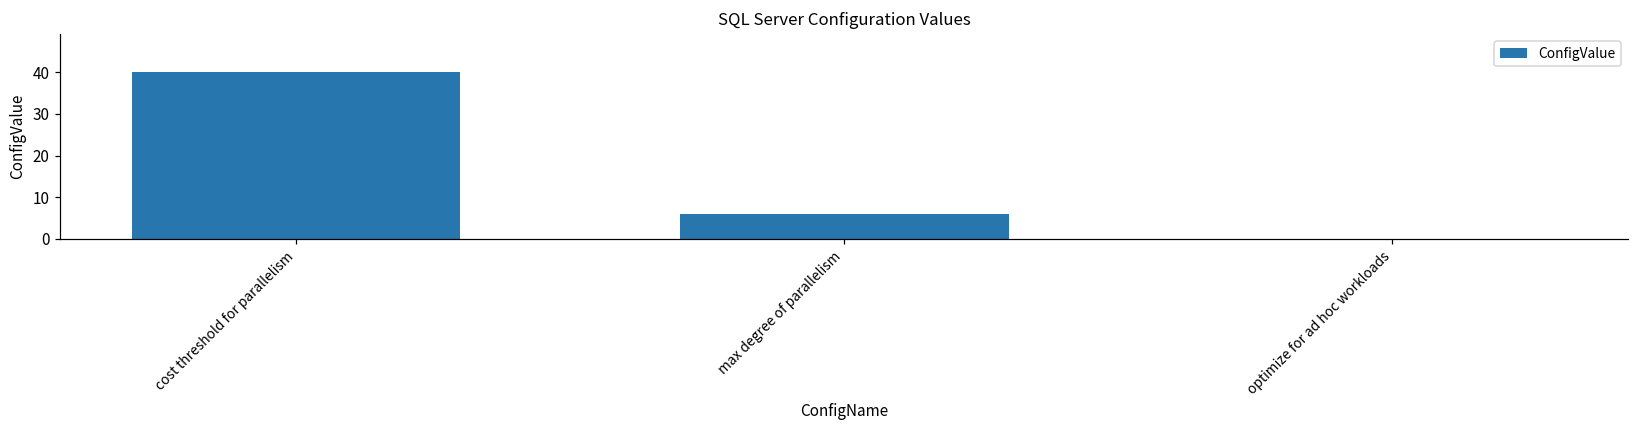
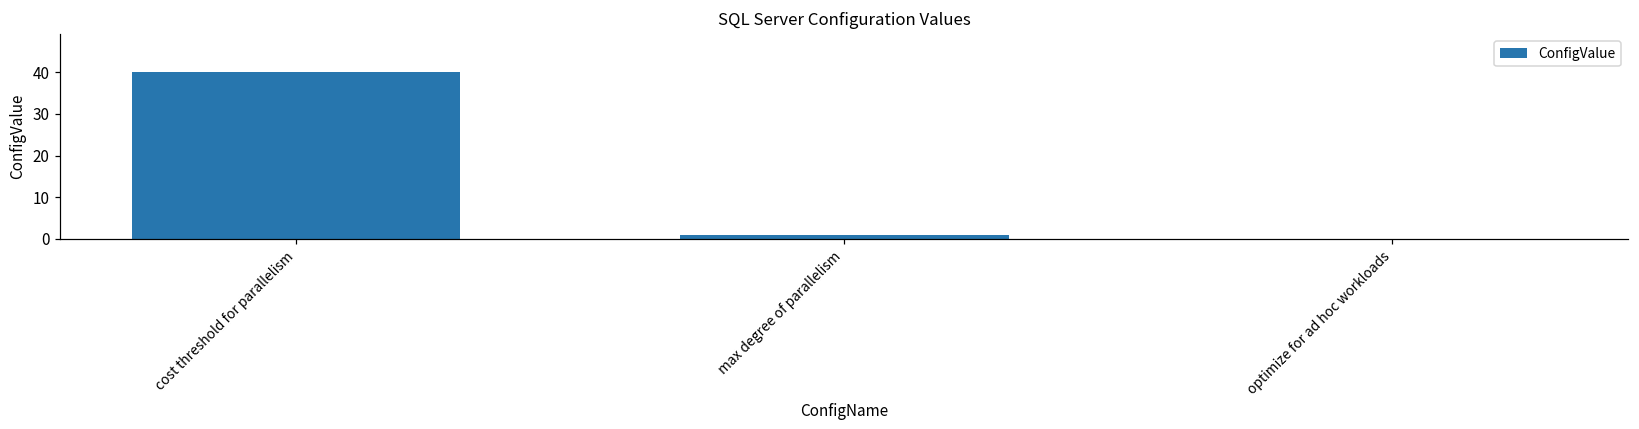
max degree of parallelism: 6 -> 1
